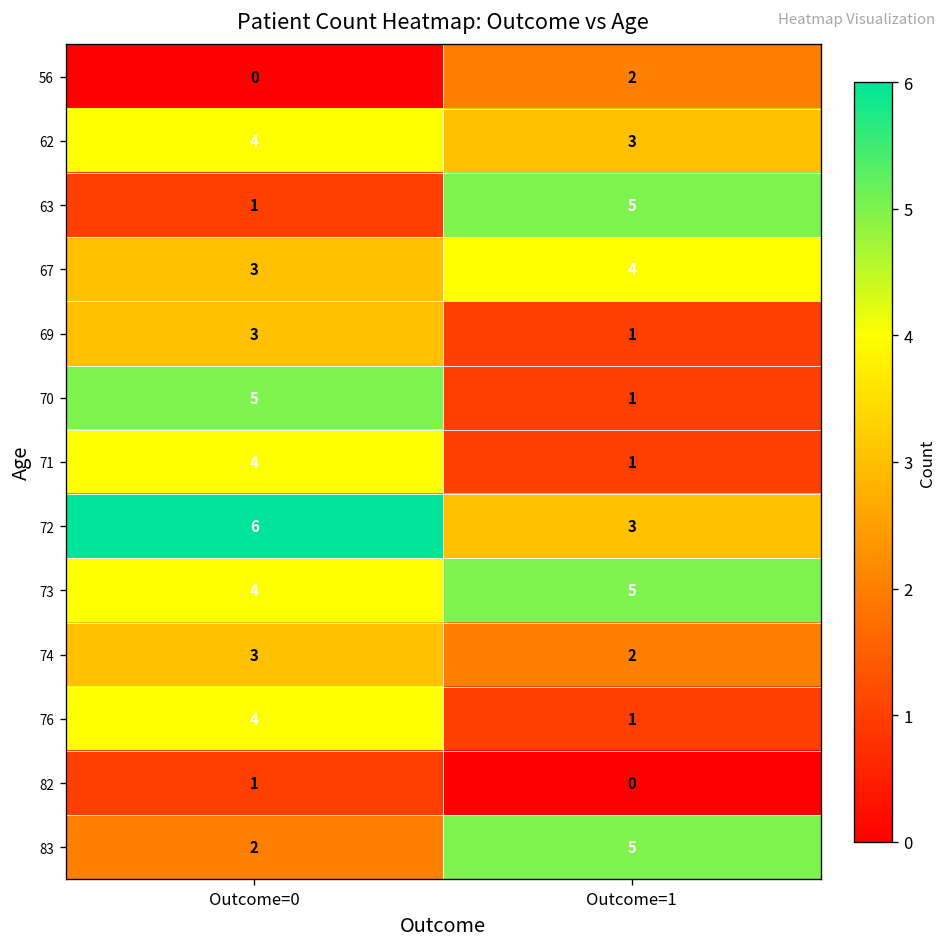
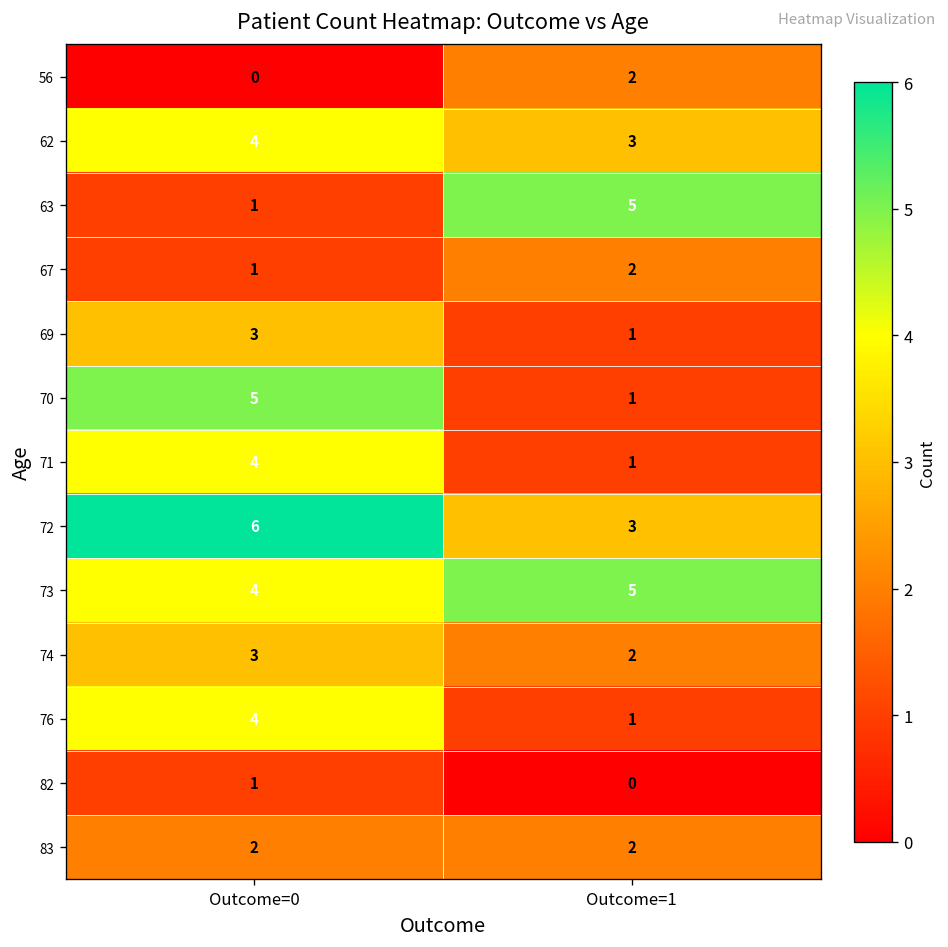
67, Outcome=0: 3 -> 1
67, Outcome=1: 4 -> 2
83, Outcome=1: 5 -> 2
